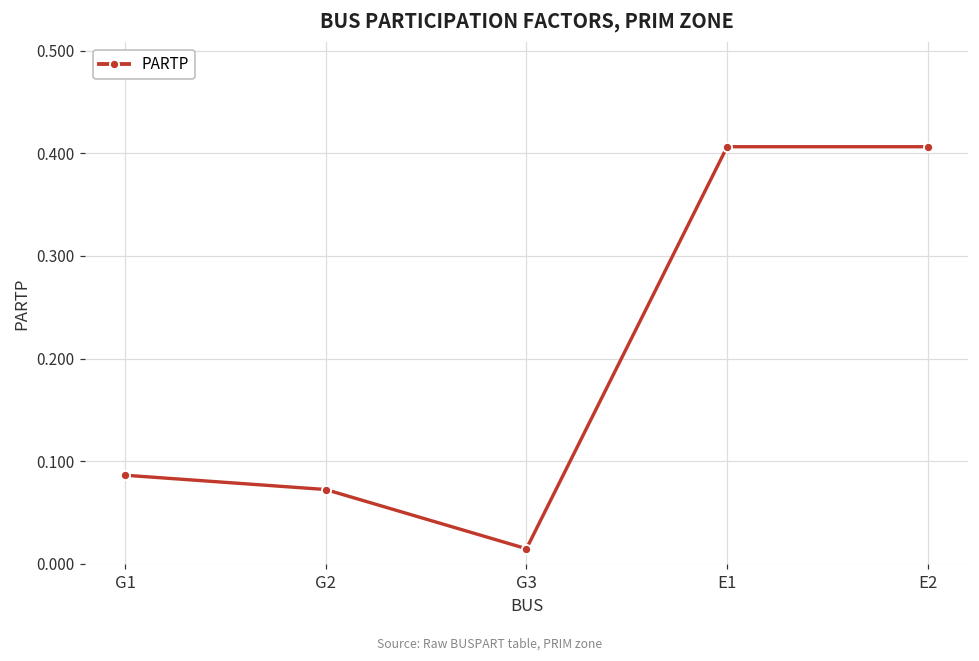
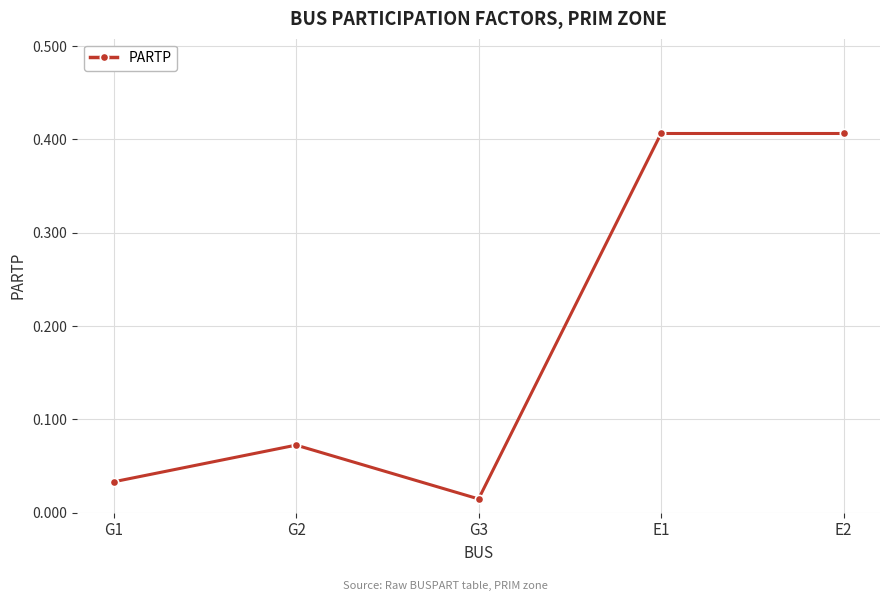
G1: 0.09 -> 0.03
